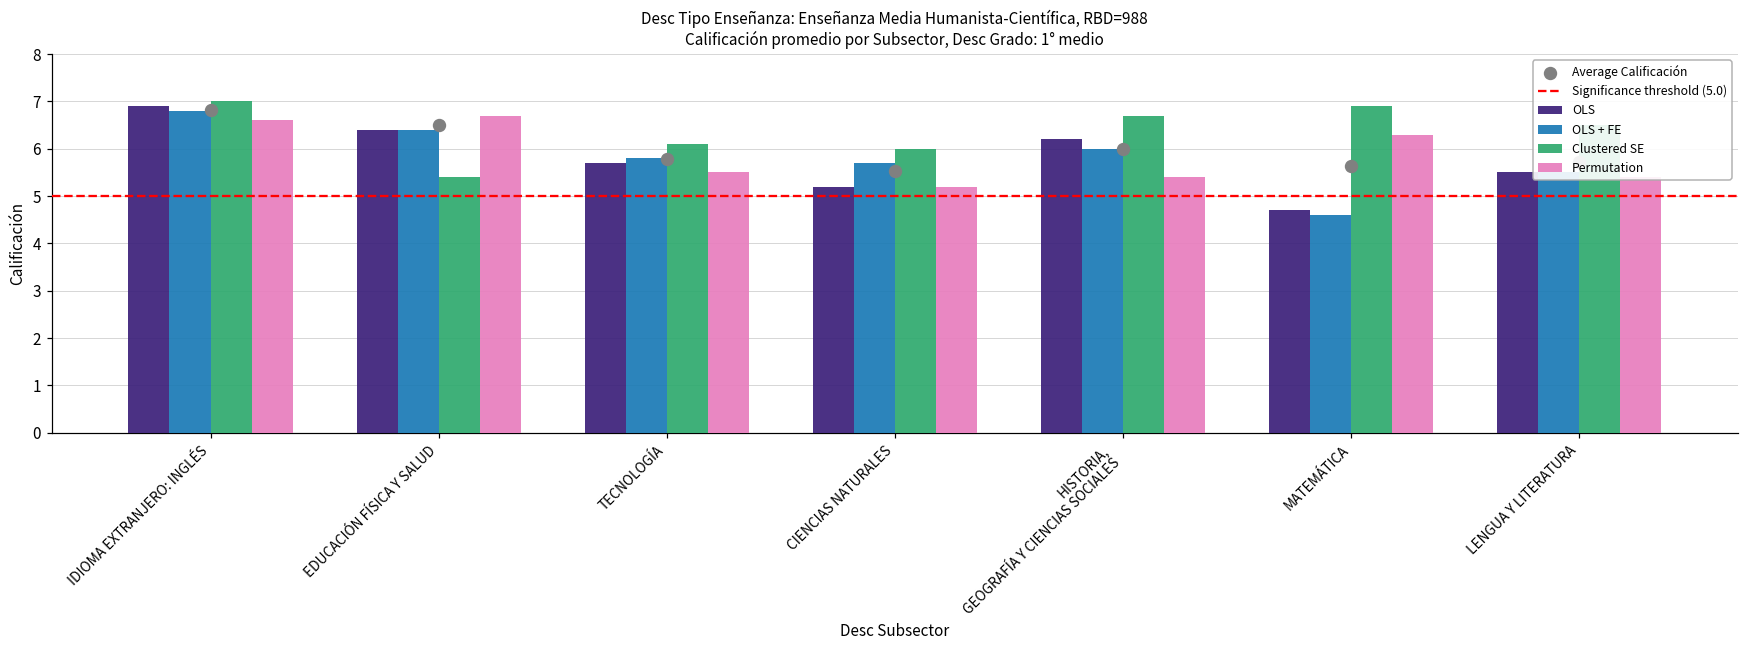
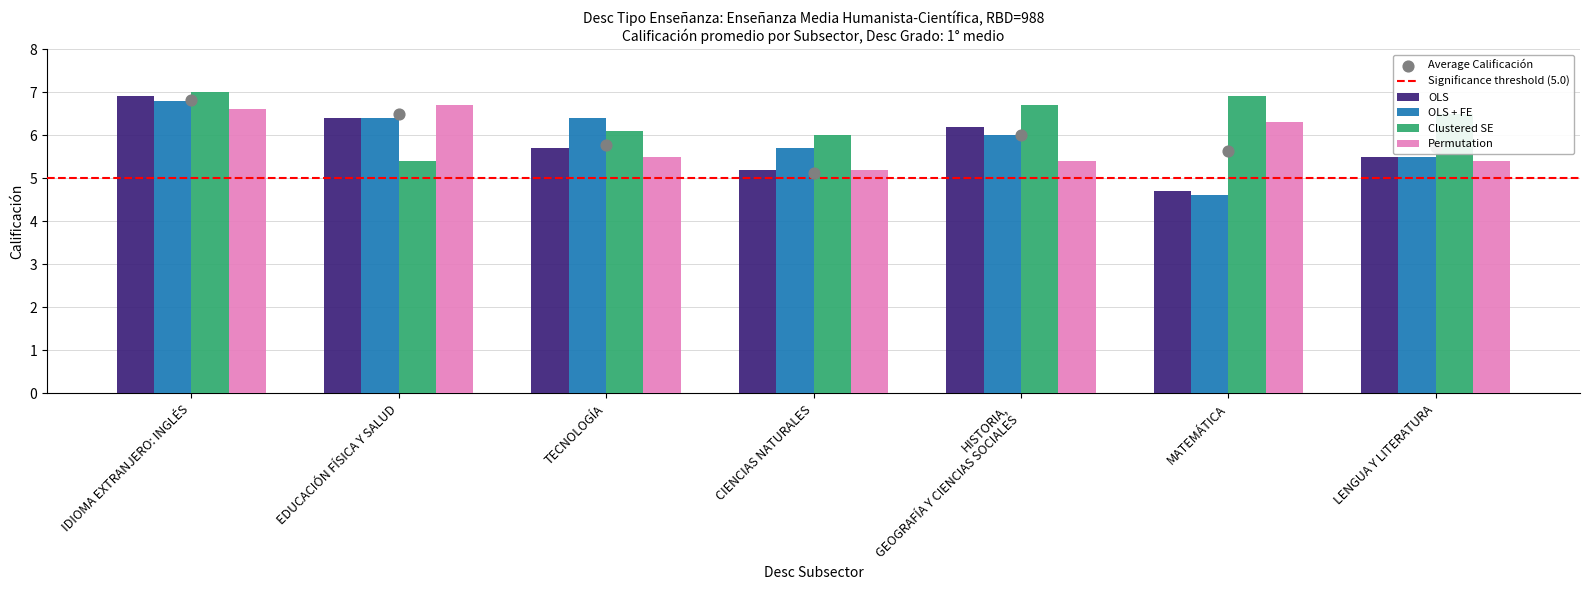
OLS + FE, TECNOLOGÍA: 5.8 -> 6.4
Average Calificación, CIENCIAS NATURALES: 5.5 -> 5.1
